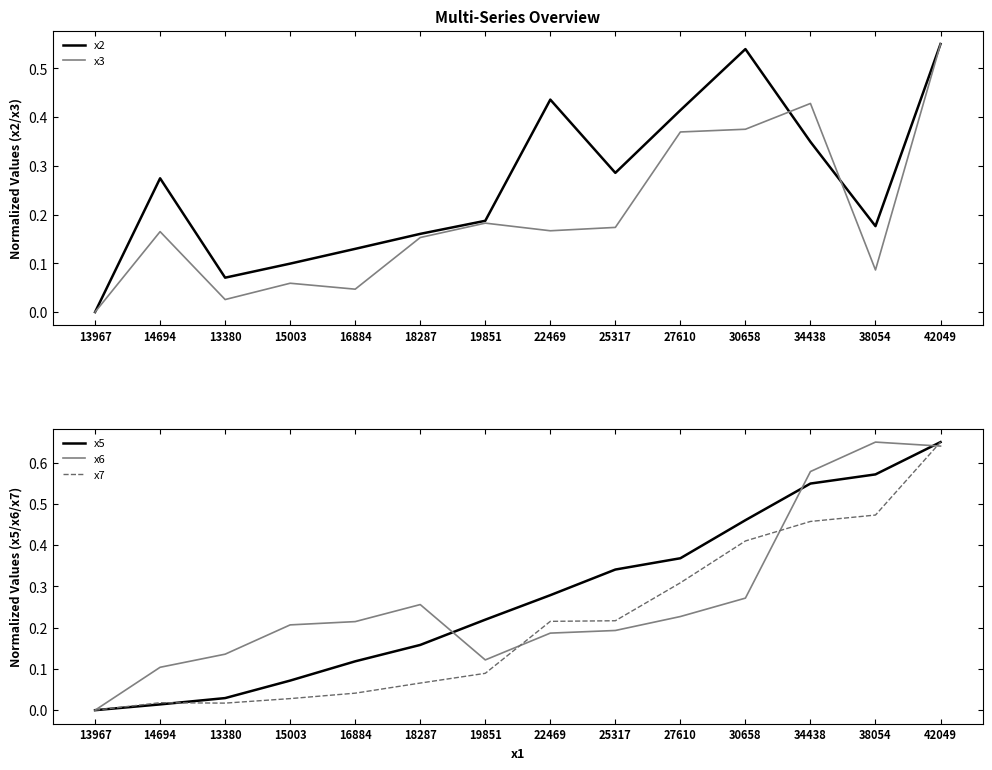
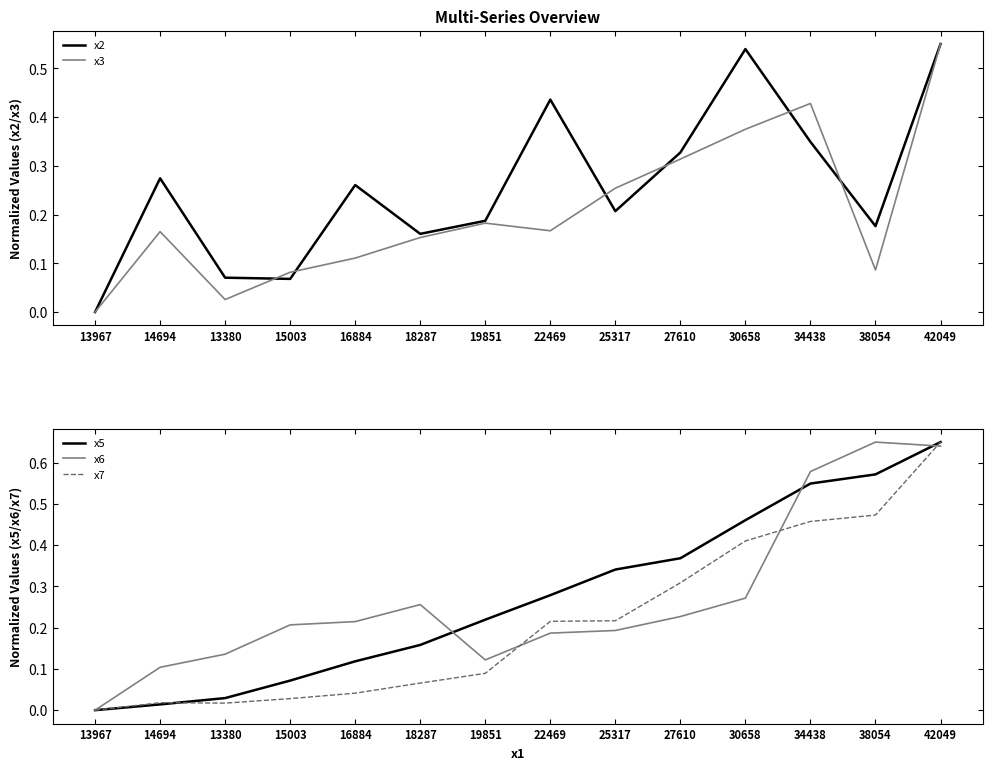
Multi-Series Overview, x2, 15003: 0.10 -> 0.07
Multi-Series Overview, x3, 15003: 0.06 -> 0.08
Multi-Series Overview, x2, 16884: 0.13 -> 0.26
Multi-Series Overview, x3, 16884: 0.05 -> 0.11
Multi-Series Overview, x2, 25317: 0.29 -> 0.21
Multi-Series Overview, x3, 25317: 0.17 -> 0.25
Multi-Series Overview, x2, 27610: 0.41 -> 0.33
Multi-Series Overview, x3, 27610: 0.37 -> 0.31
